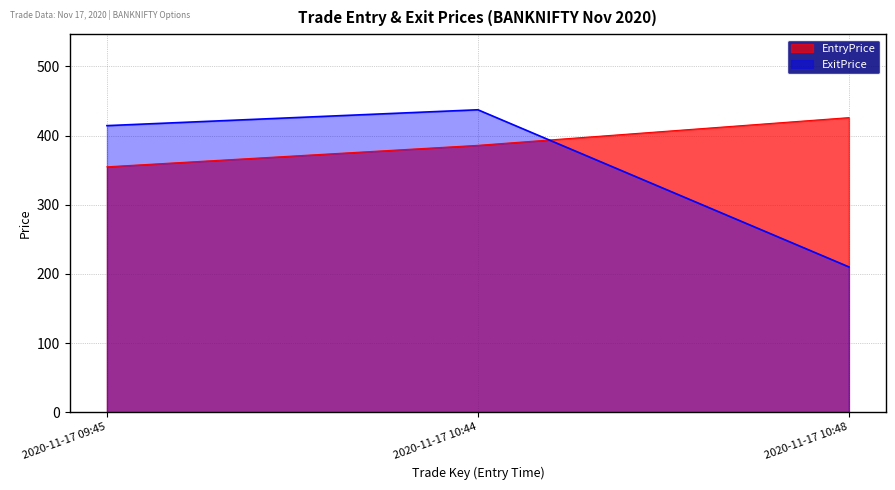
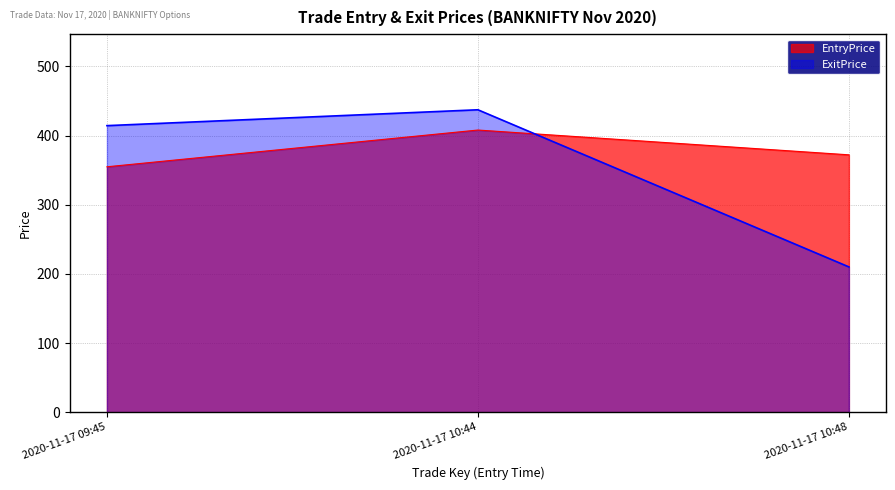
EntryPrice, 2020-11-17 10:44: 390 -> 410
EntryPrice, 2020-11-17 10:48: 430 -> 370
